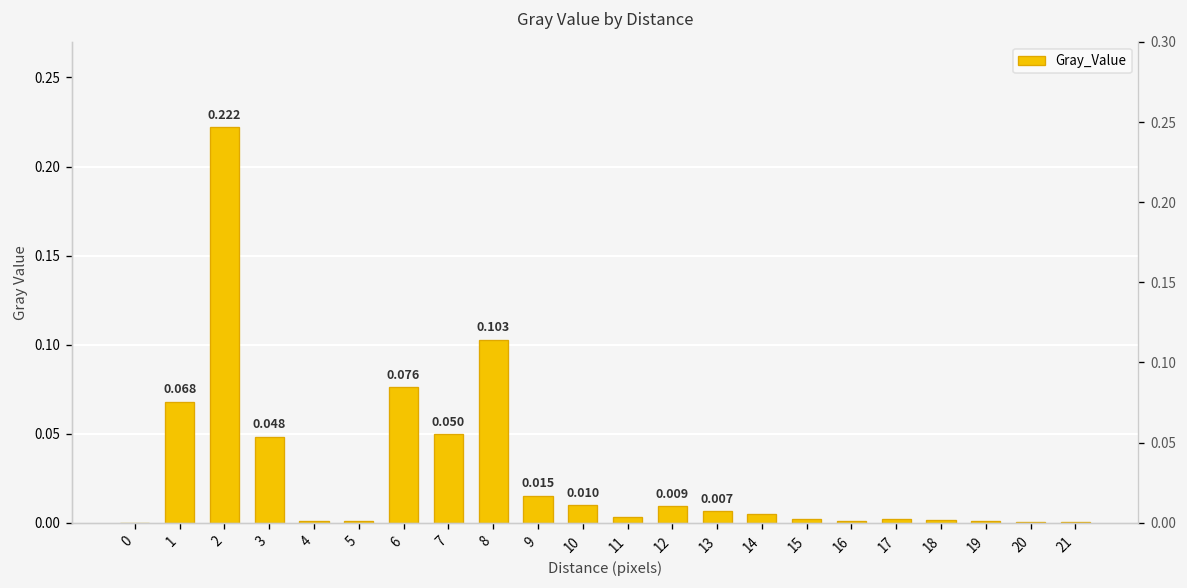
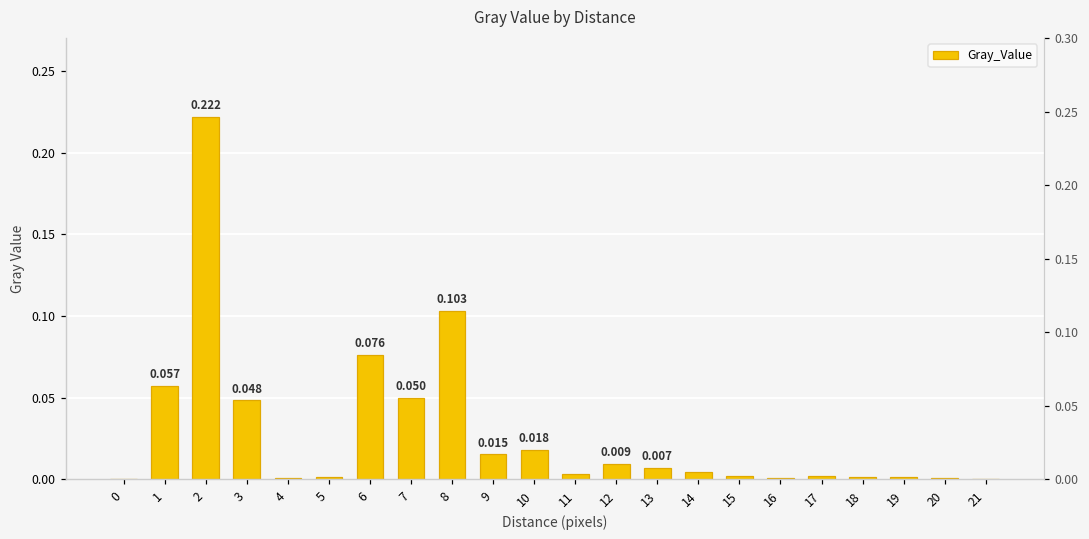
1: 0.068 -> 0.057
10: 0.010 -> 0.018
